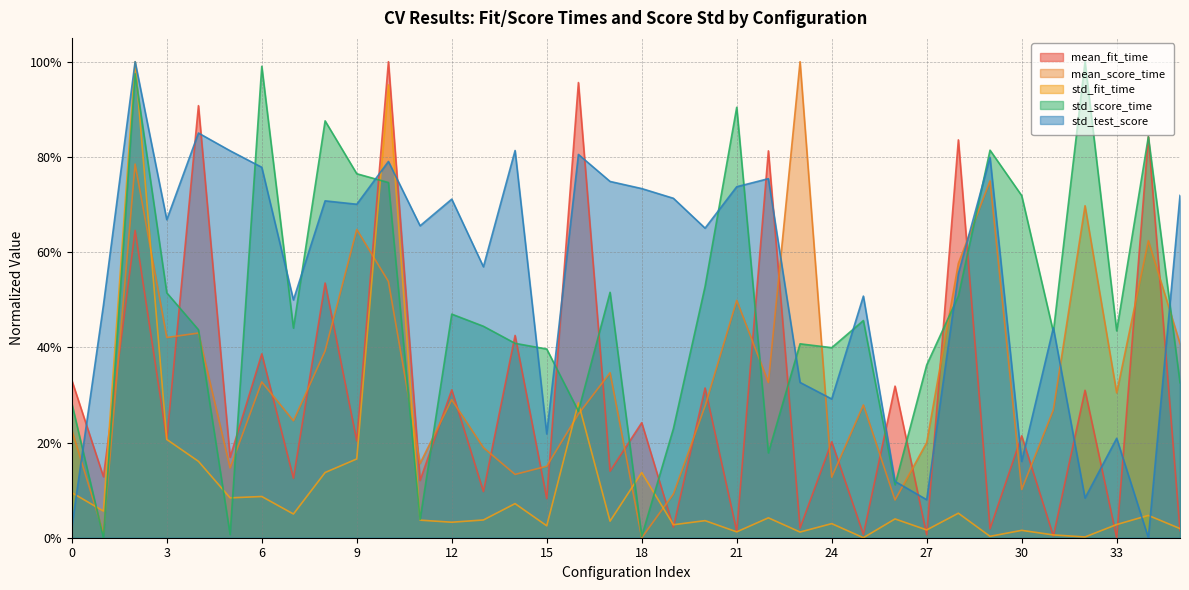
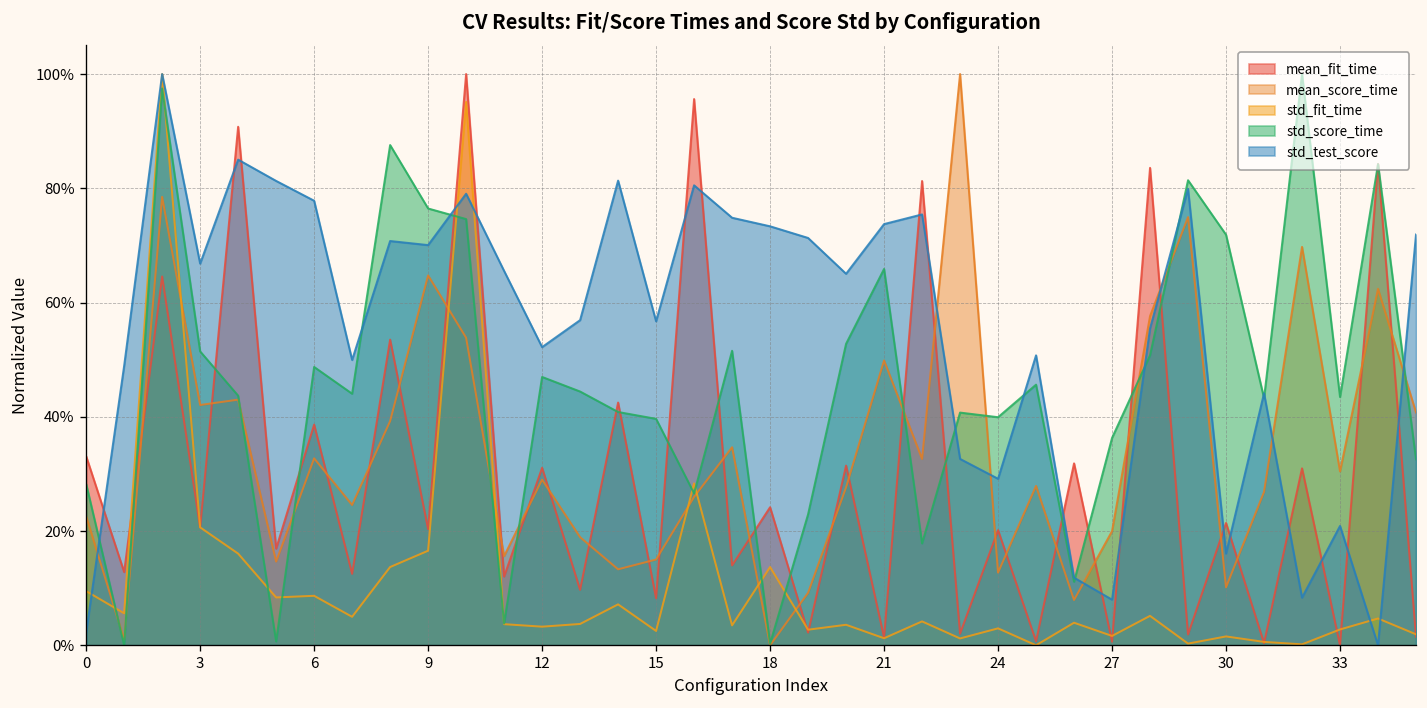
std_score_time, 6: 99% -> 49%
std_test_score, 12: 71% -> 52%
std_test_score, 15: 22% -> 57%
std_score_time, 21: 90% -> 66%
